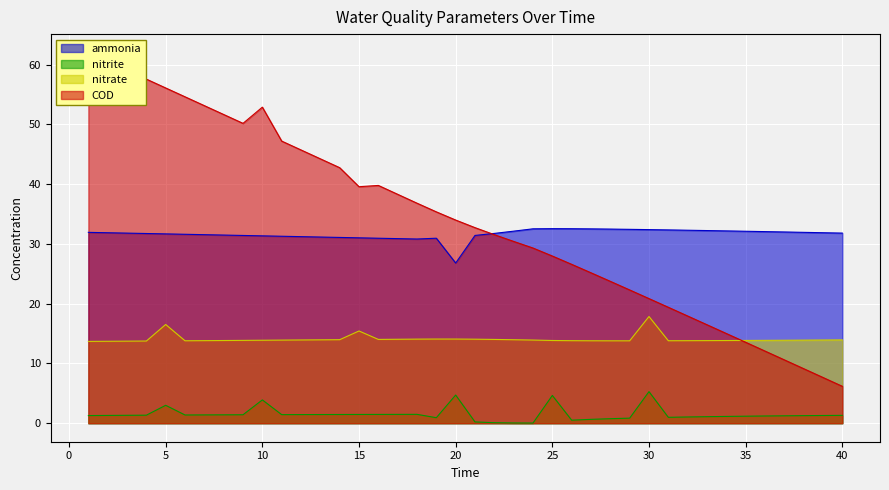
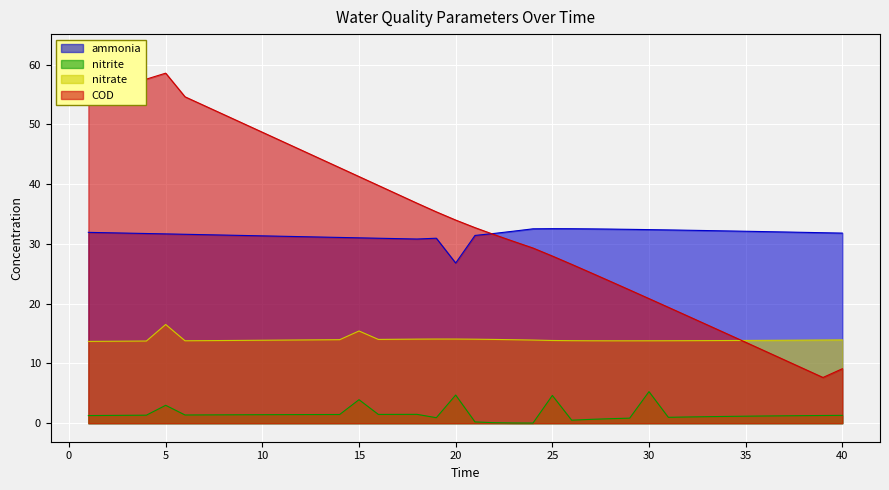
COD, 5: 56 -> 59
nitrite, 10: 4 -> 1
COD, 10: 53 -> 49
nitrite, 15: 1 -> 4
COD, 15: 40 -> 41
nitrate, 30: 18 -> 14
COD, 40: 6 -> 9
